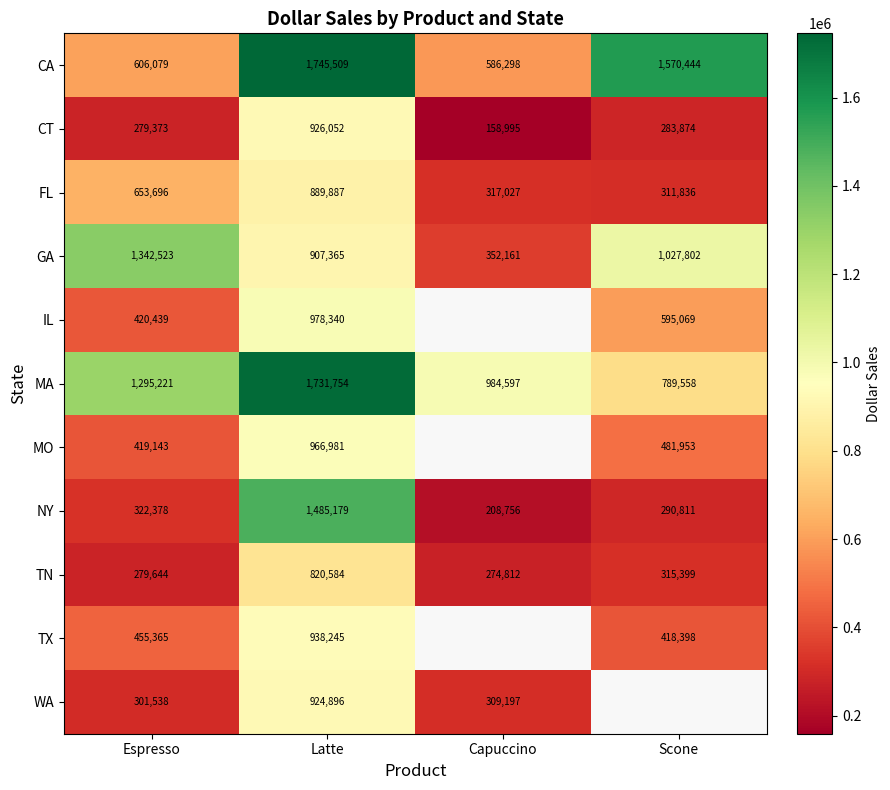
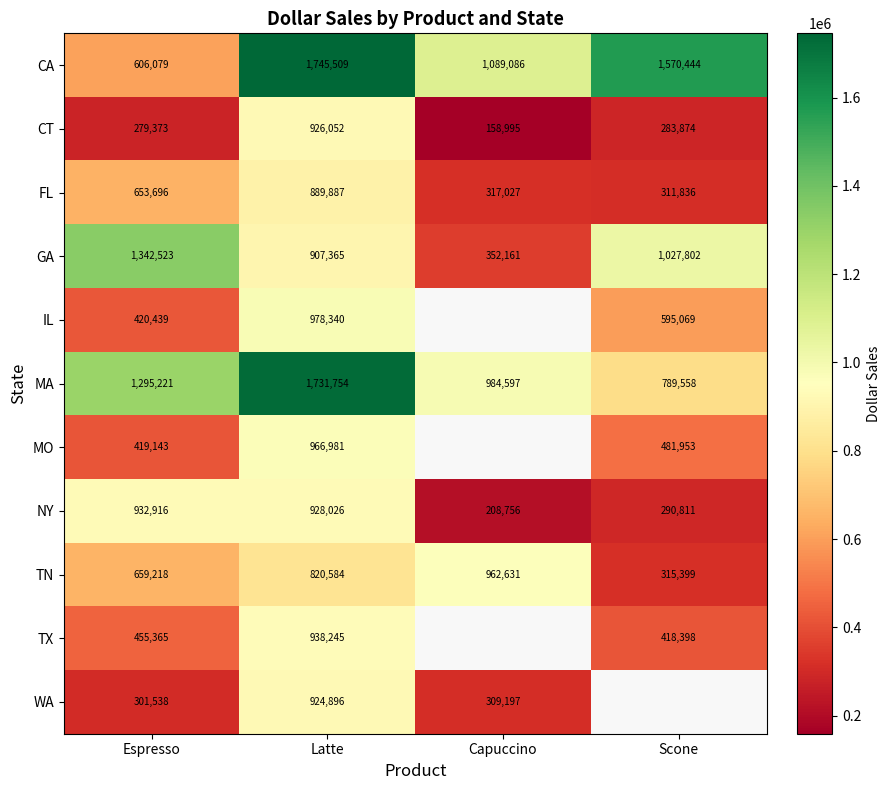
CA, Capuccino: 586,298 -> 1,089,086
NY, Espresso: 322,378 -> 932,916
NY, Latte: 1,485,179 -> 928,026
TN, Espresso: 279,644 -> 659,218
TN, Capuccino: 274,812 -> 962,631
